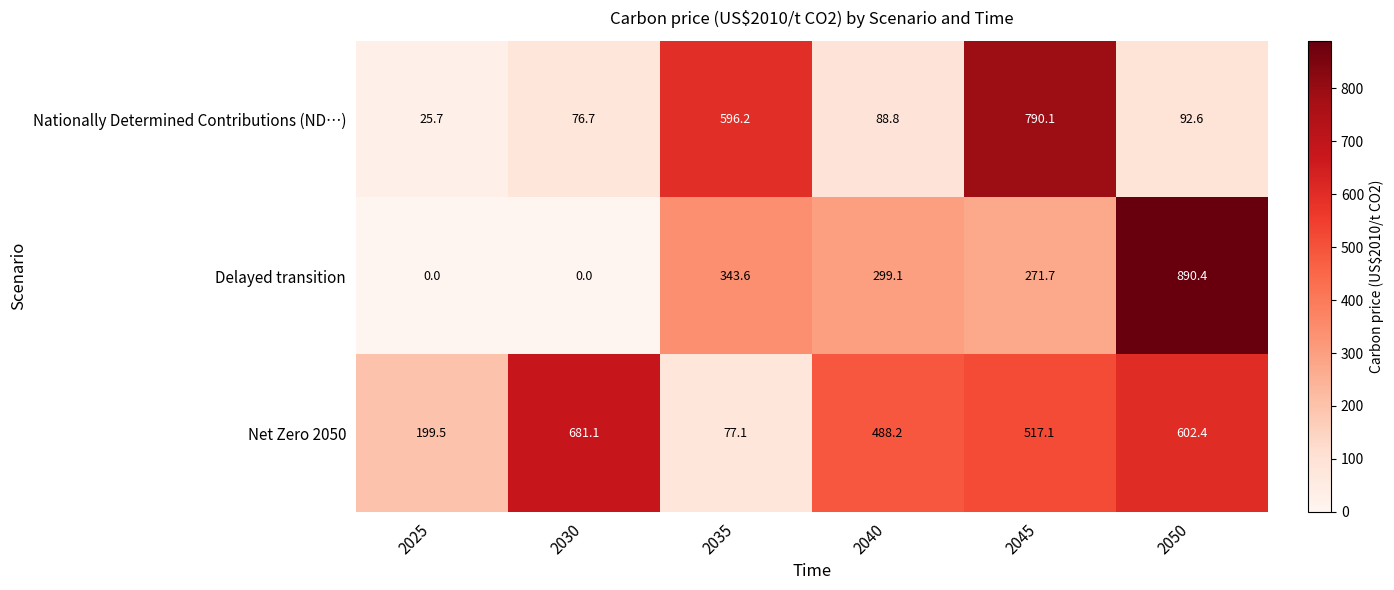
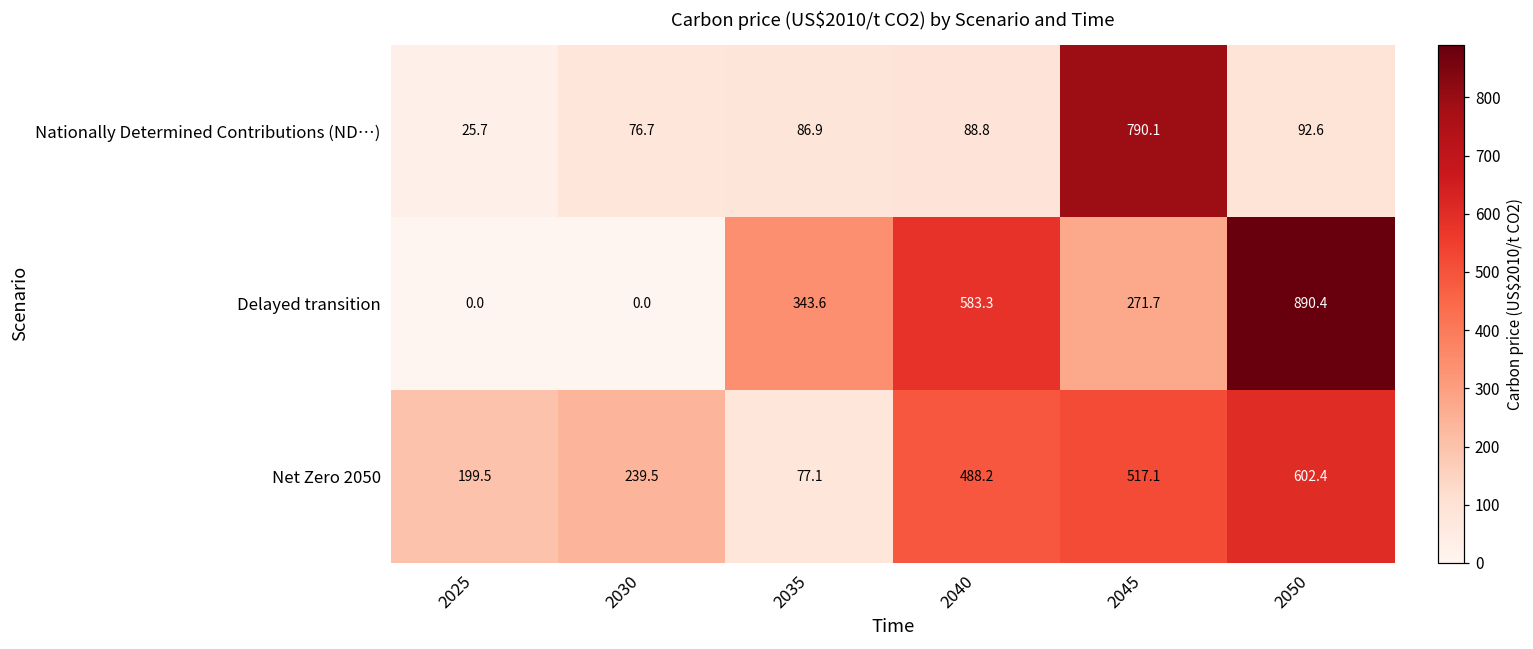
Nationally Determined Contributions (ND…), 2035: 596.2 -> 86.9
Delayed transition, 2040: 299.1 -> 583.3
Net Zero 2050, 2030: 681.1 -> 239.5
